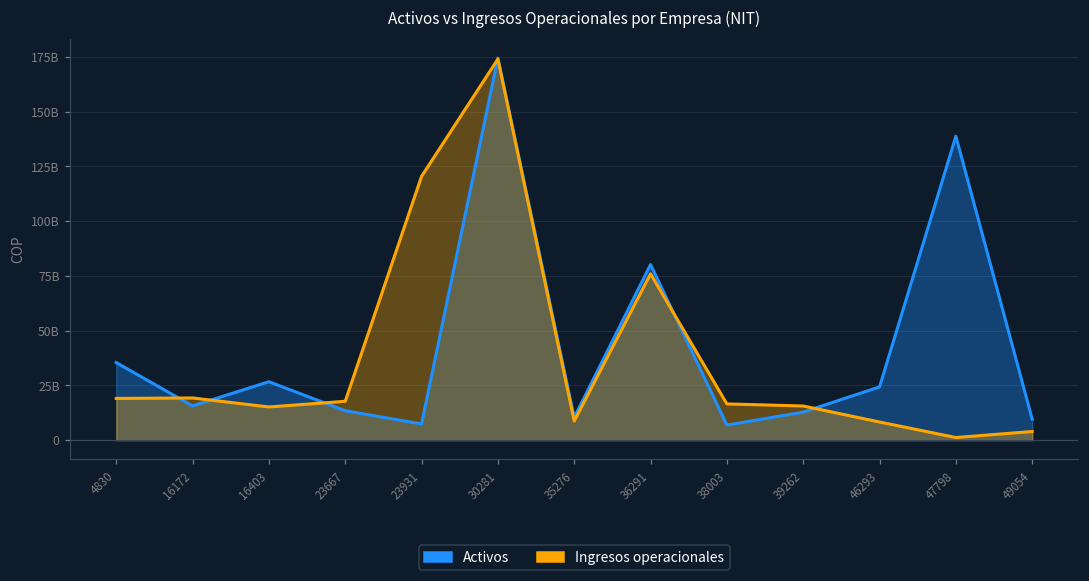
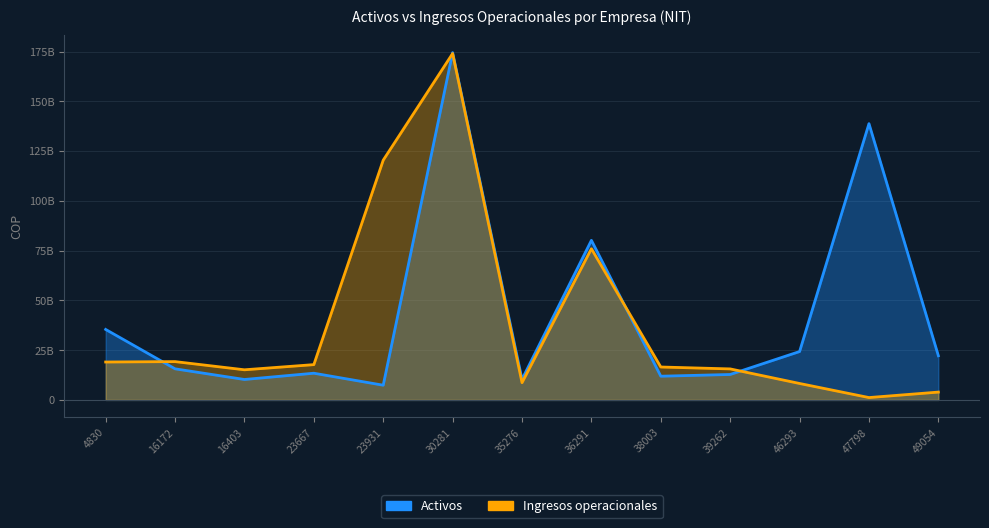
Activos, 16403: 27000000000 -> 10000000000
Activos, 38003: 7000000000 -> 12000000000
Activos, 49054: 10000000000 -> 22000000000
